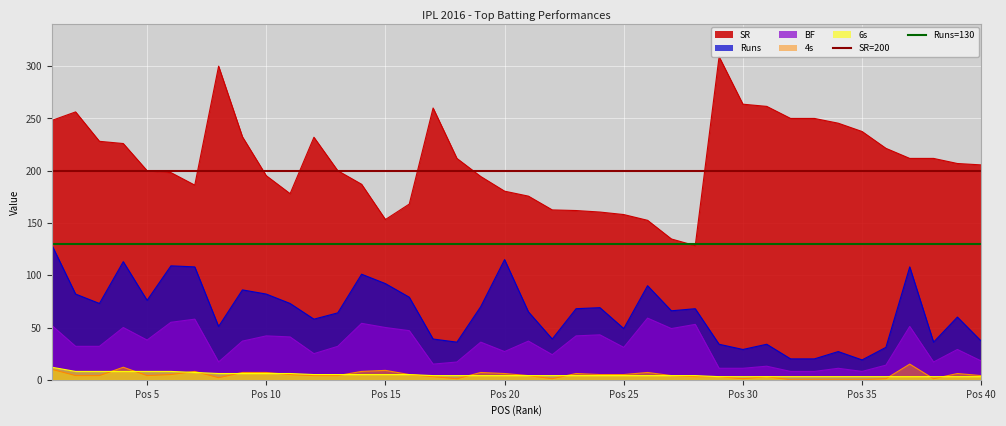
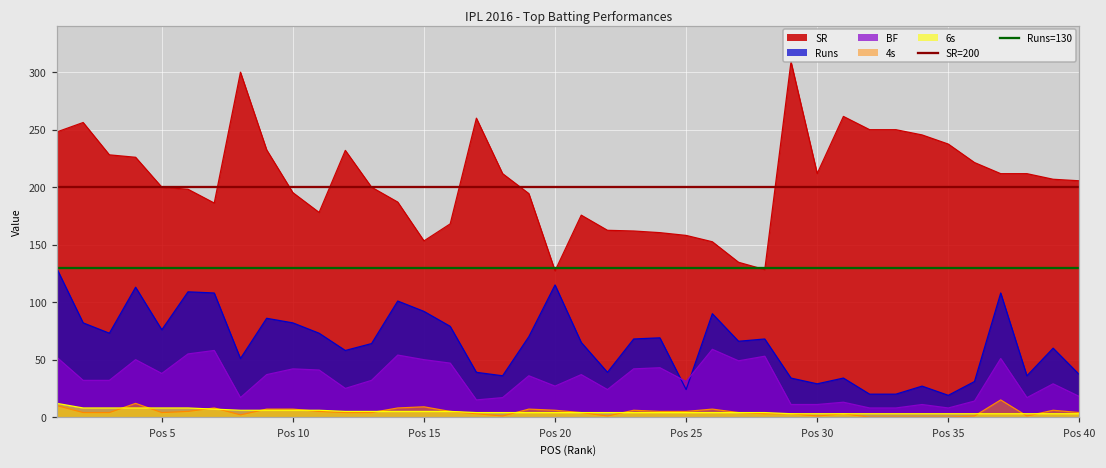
SR, Pos 20: 180 -> 127
Runs, Pos 25: 49 -> 24
SR, Pos 30: 264 -> 212
